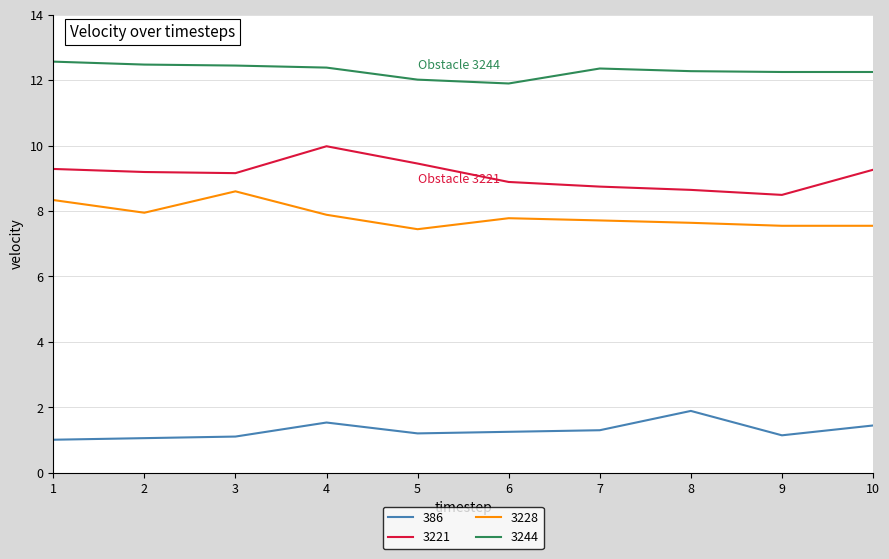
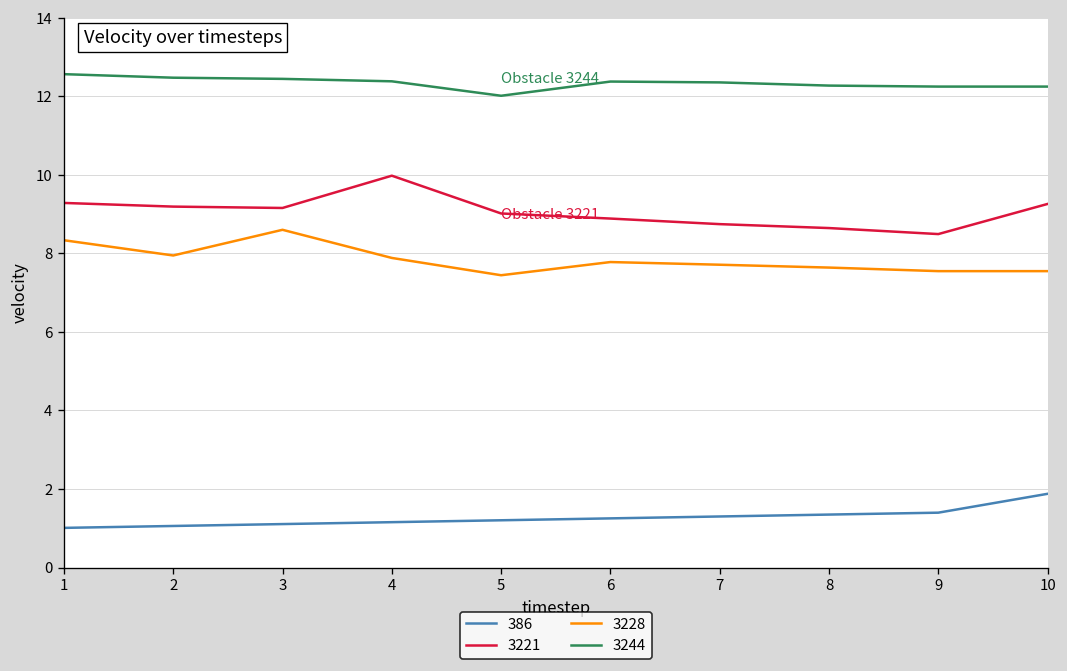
386, 4: 1.5 -> 1.2
3221, 5: 9.5 -> 9.0
3244, 6: 11.9 -> 12.4
386, 8: 1.9 -> 1.3
386, 9: 1.1 -> 1.4
386, 10: 1.4 -> 1.9
